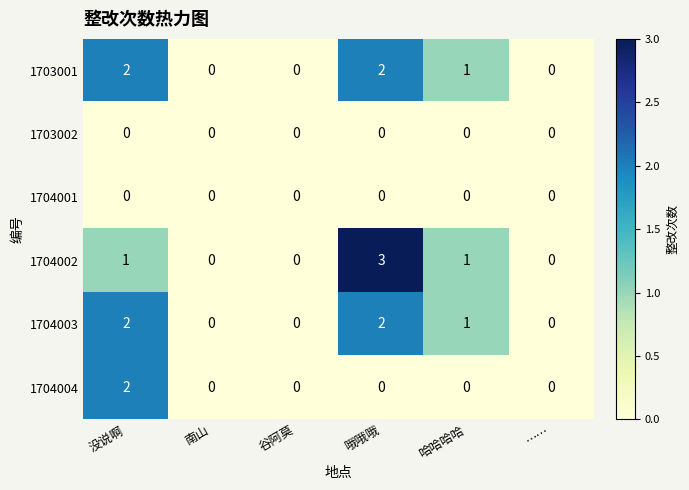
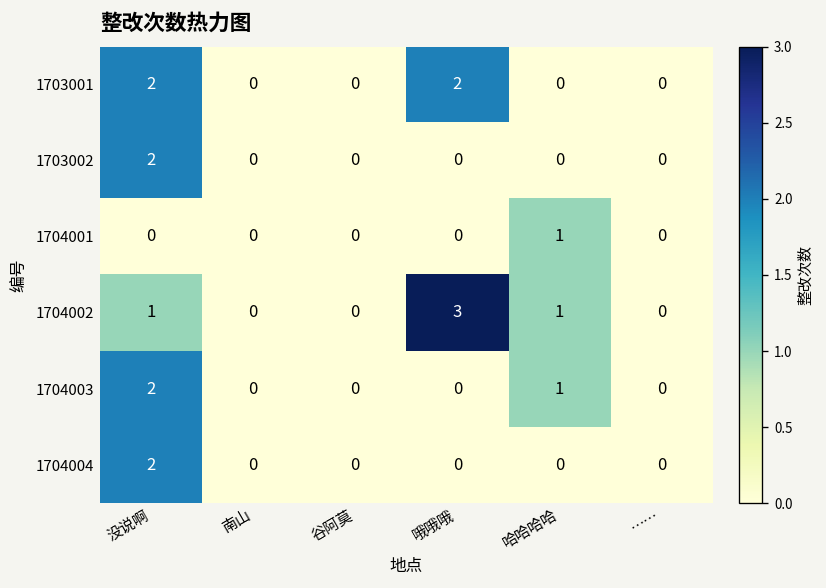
1703001, 哈哈哈哈: 1 -> 0
1703002, 没说啊: 0 -> 2
1704001, 哈哈哈哈: 0 -> 1
1704003, 哦哦哦: 2 -> 0
